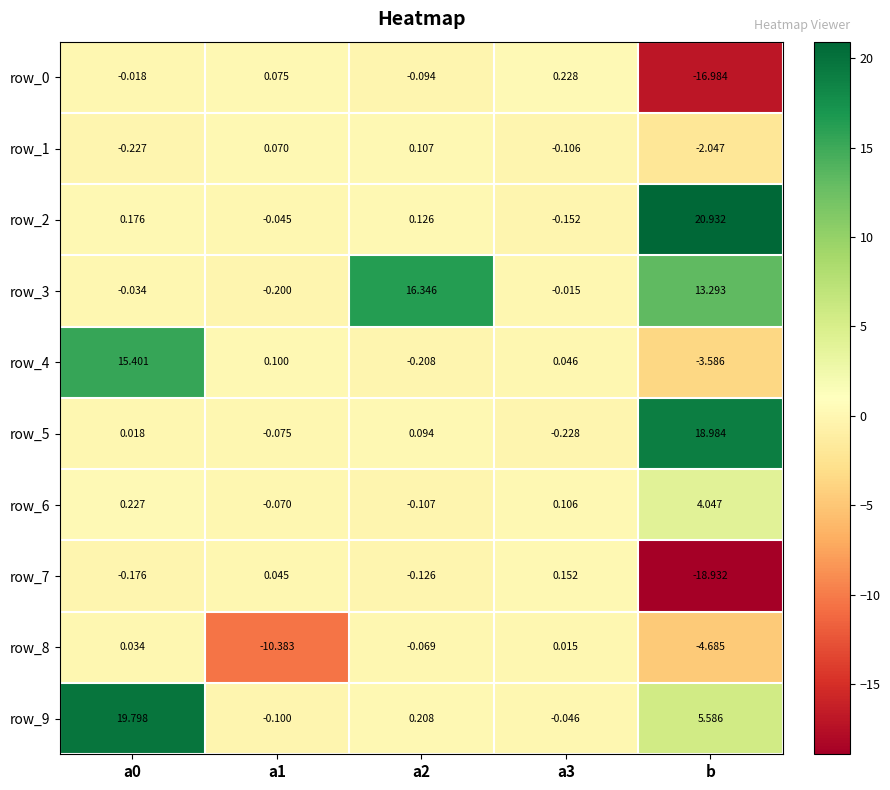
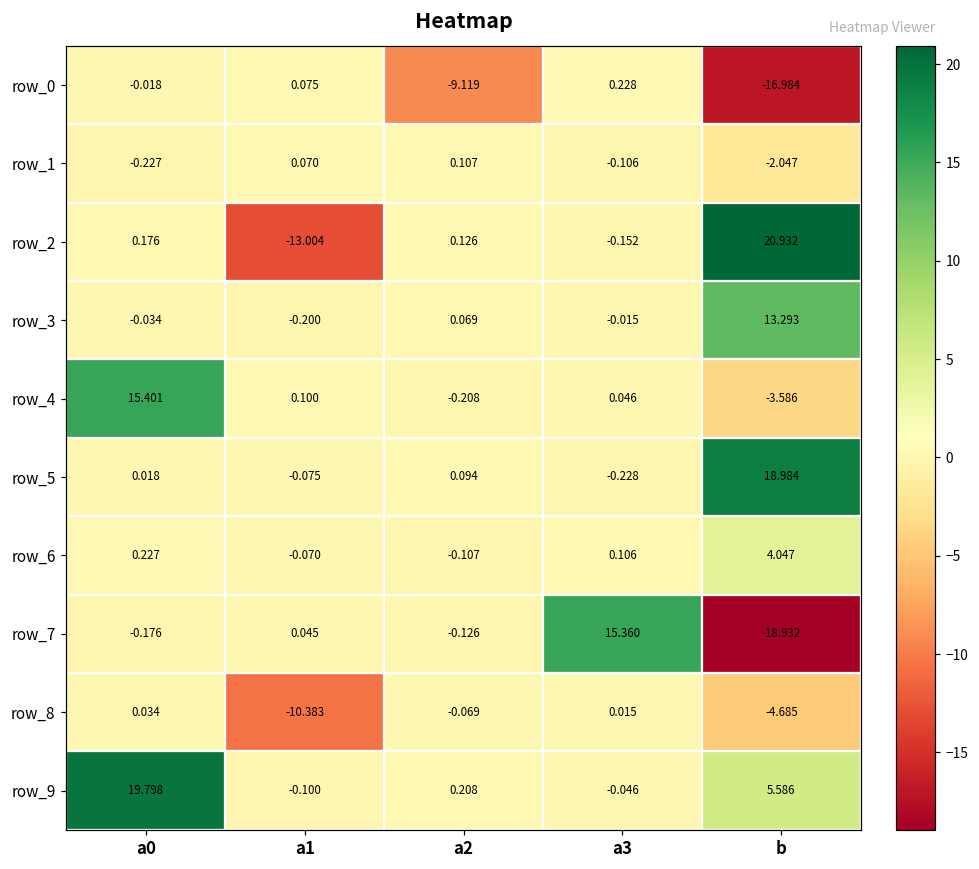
row_0, a2: -0.094 -> -9.119
row_2, a1: -0.045 -> -13.004
row_3, a2: 16.346 -> 0.069
row_7, a3: 0.152 -> 15.360
